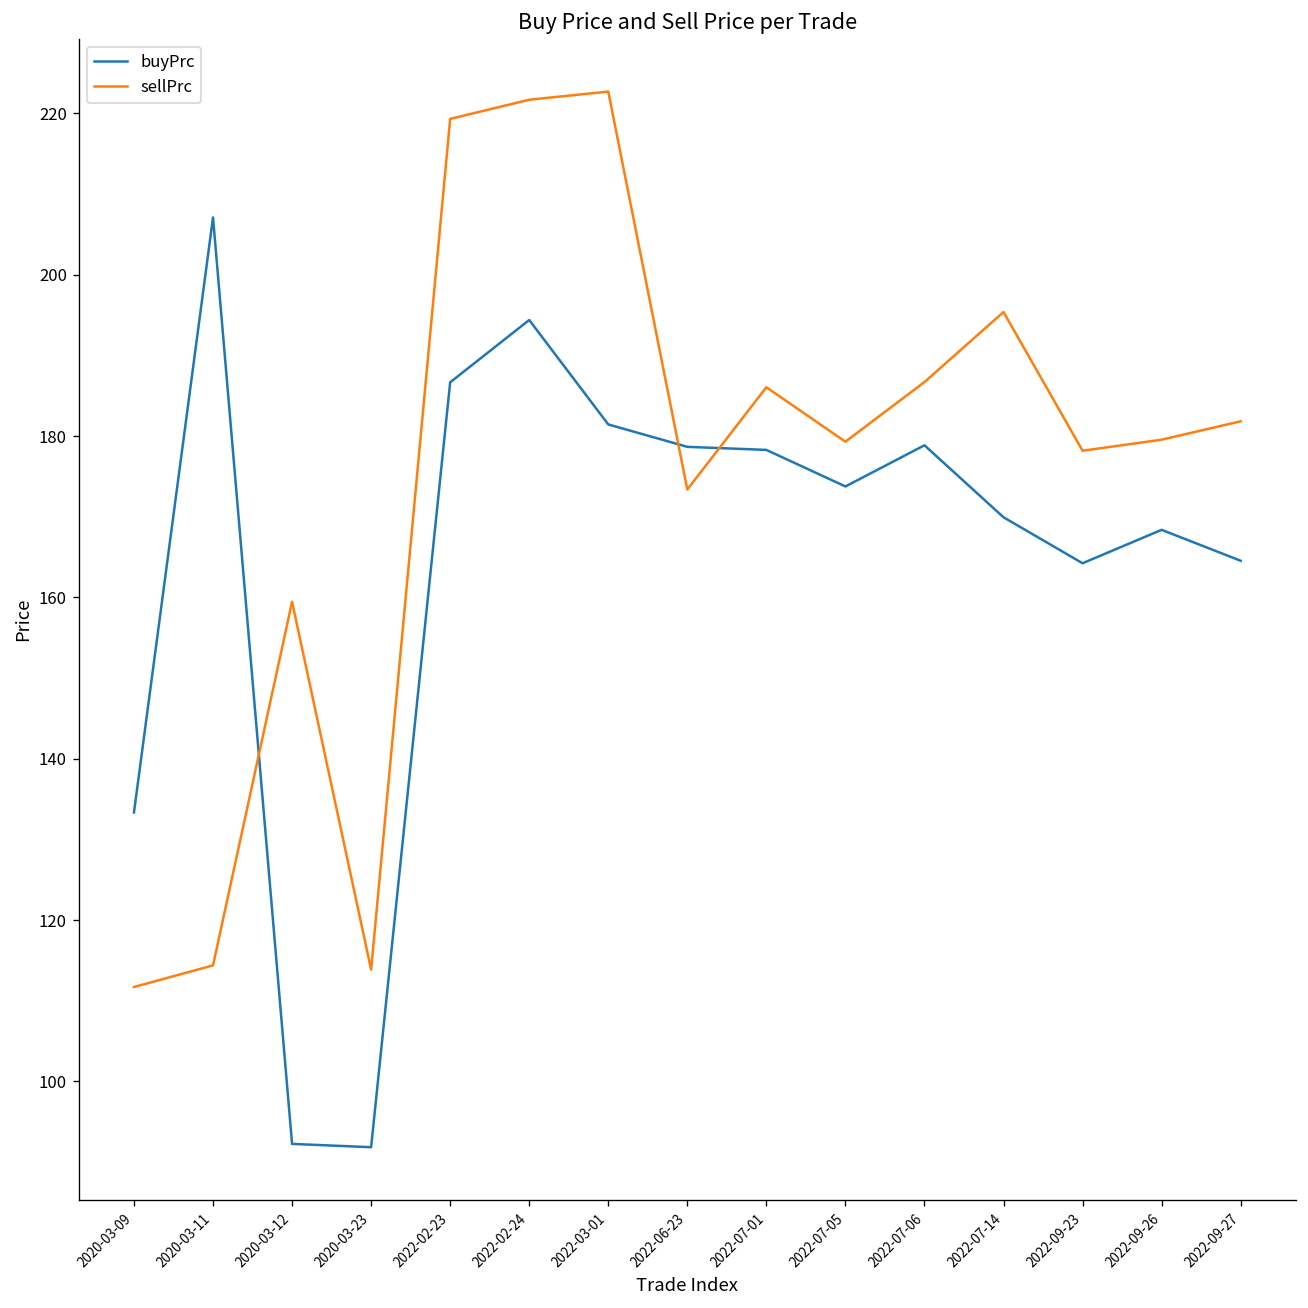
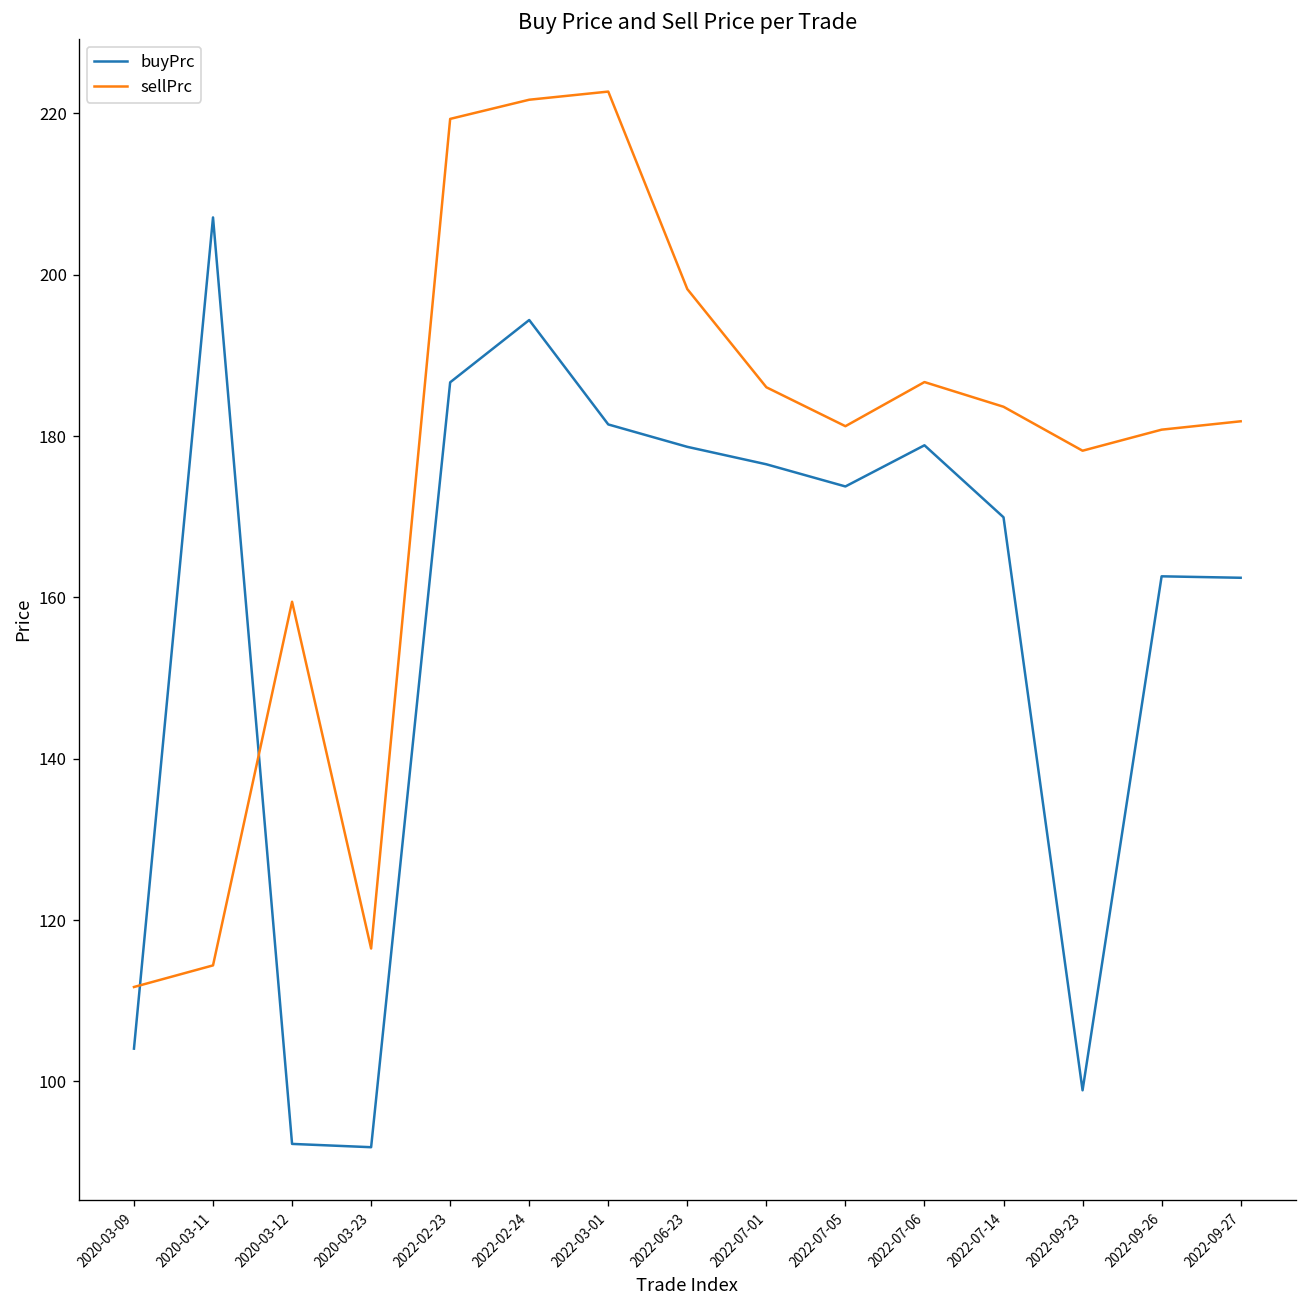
buyPrc, 2020-03-09: 133 -> 104
sellPrc, 2020-03-23: 114 -> 116
sellPrc, 2022-06-23: 173 -> 198
buyPrc, 2022-07-01: 178 -> 177
sellPrc, 2022-07-05: 179 -> 181
sellPrc, 2022-07-14: 195 -> 184
buyPrc, 2022-09-23: 164 -> 99
buyPrc, 2022-09-26: 168 -> 163
sellPrc, 2022-09-26: 180 -> 181
buyPrc, 2022-09-27: 165 -> 162
